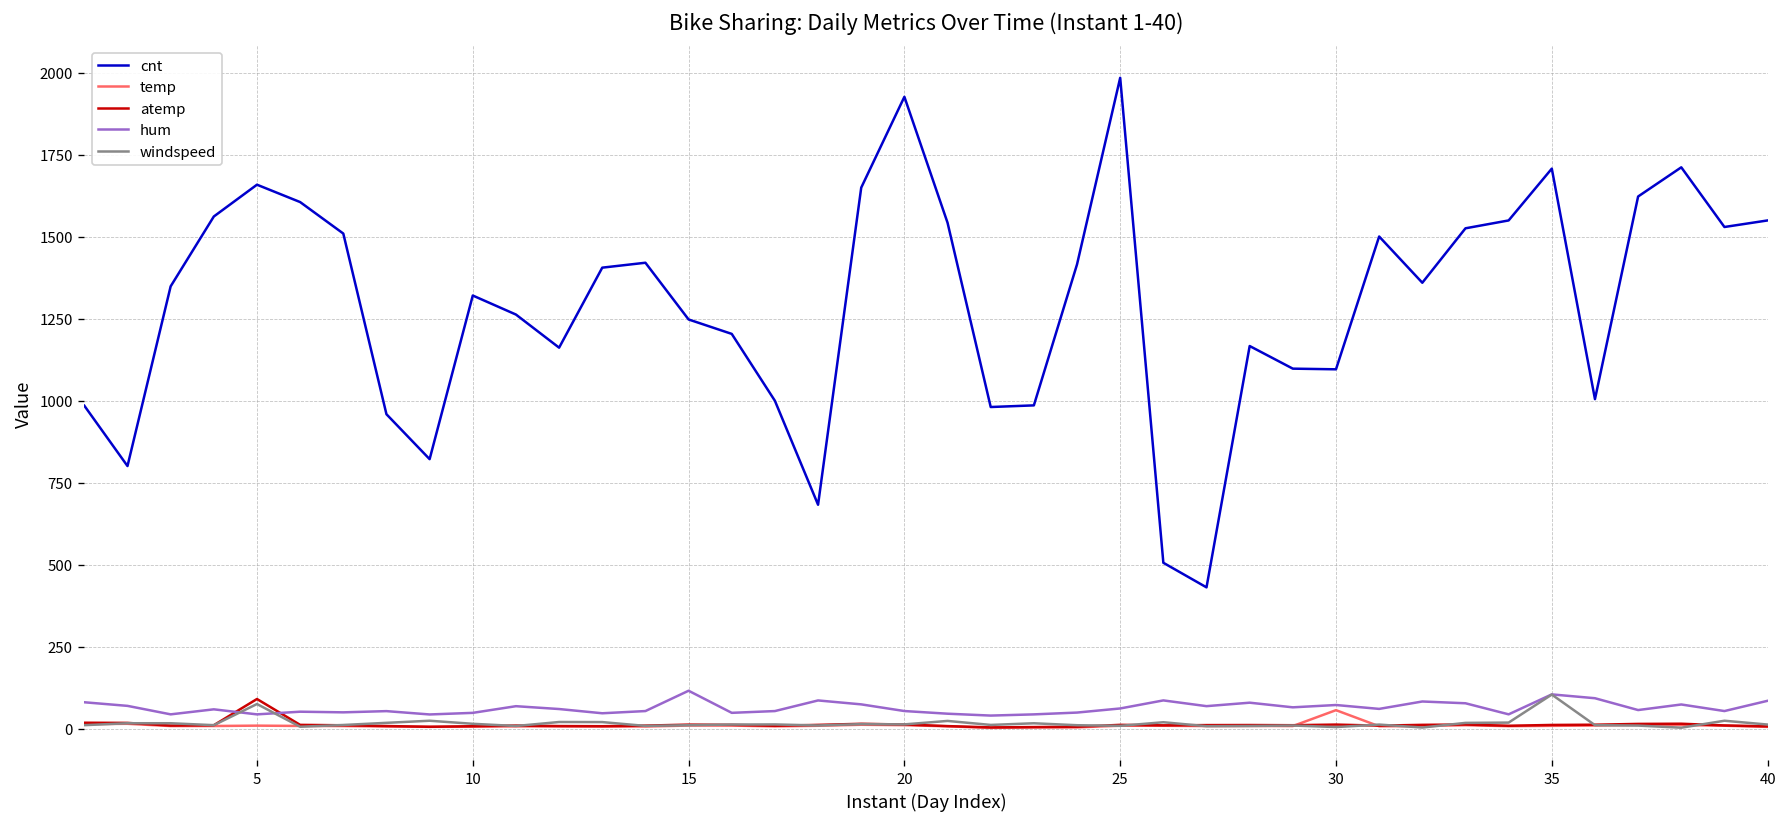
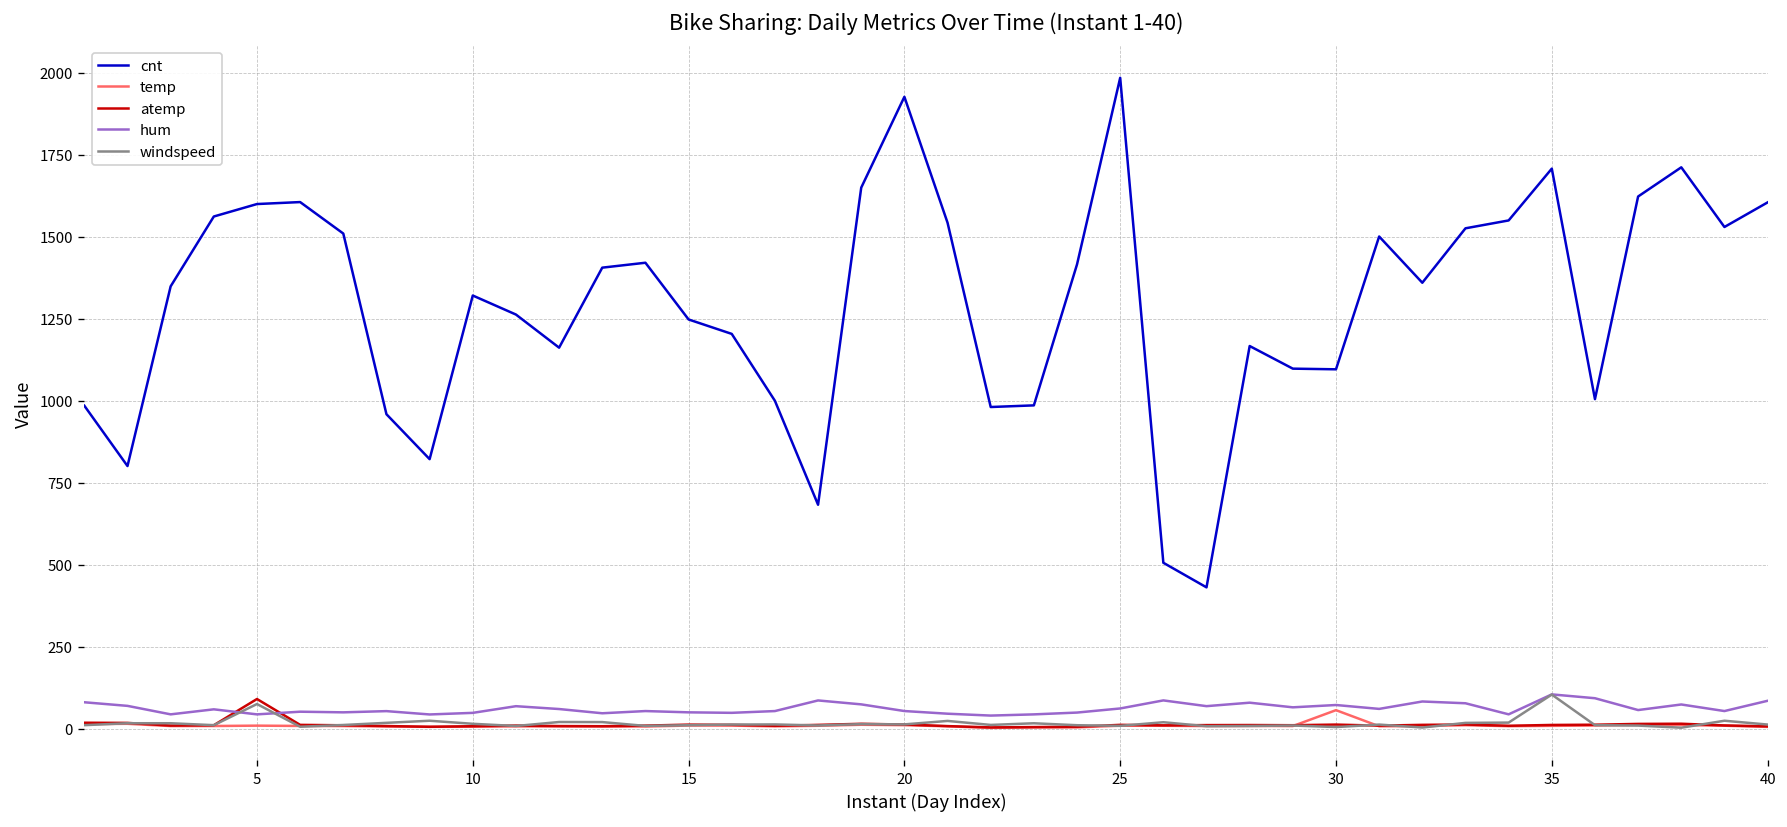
cnt, 5: 1660 -> 1600
hum, 15: 120 -> 50
cnt, 40: 1550 -> 1610
